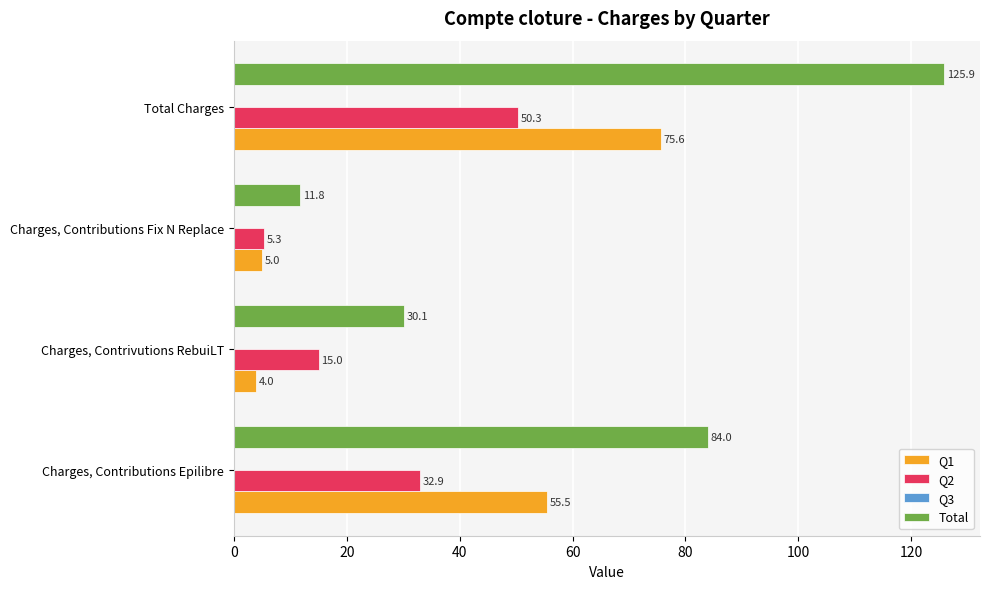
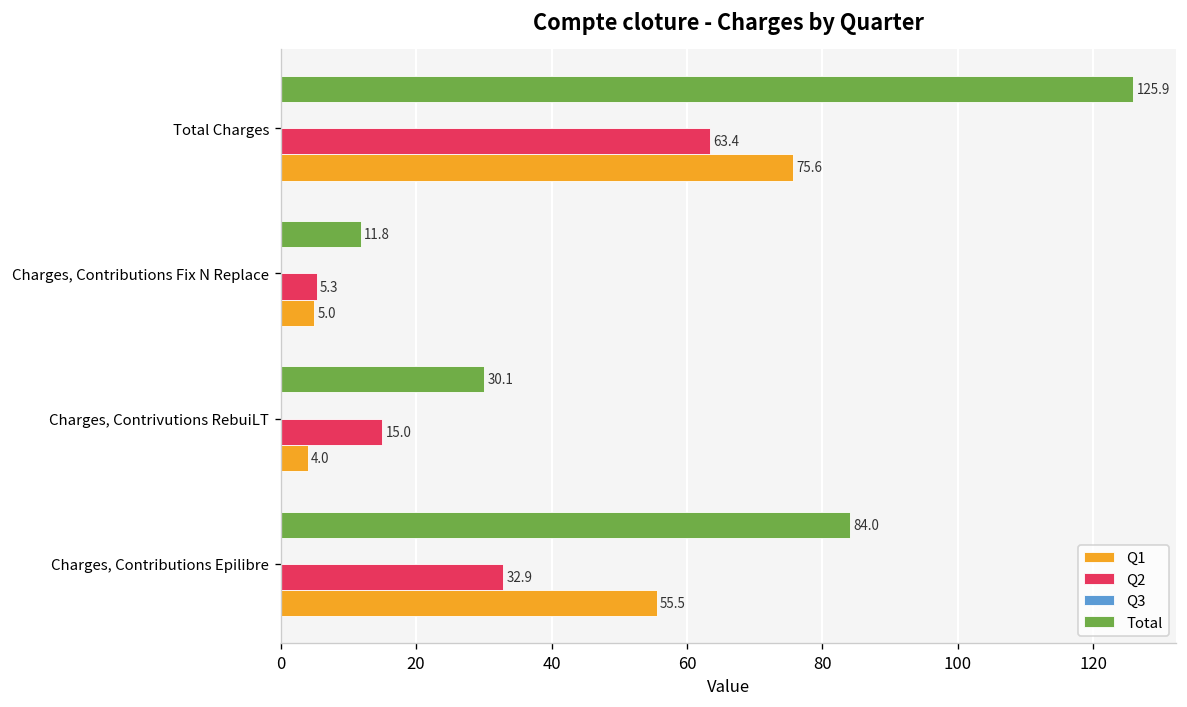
Q2, Total Charges: 50.3 -> 63.4
